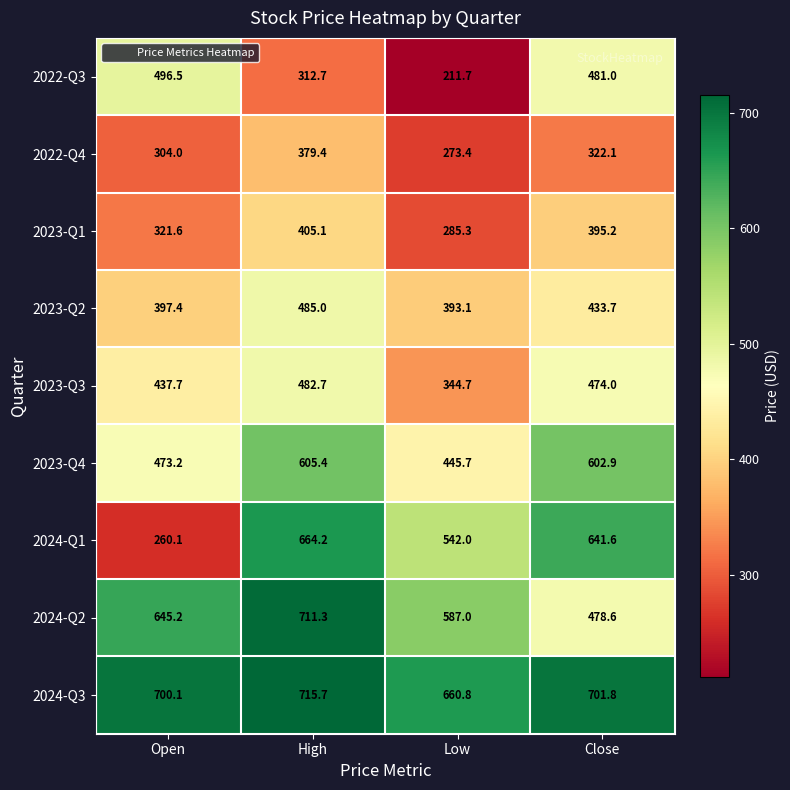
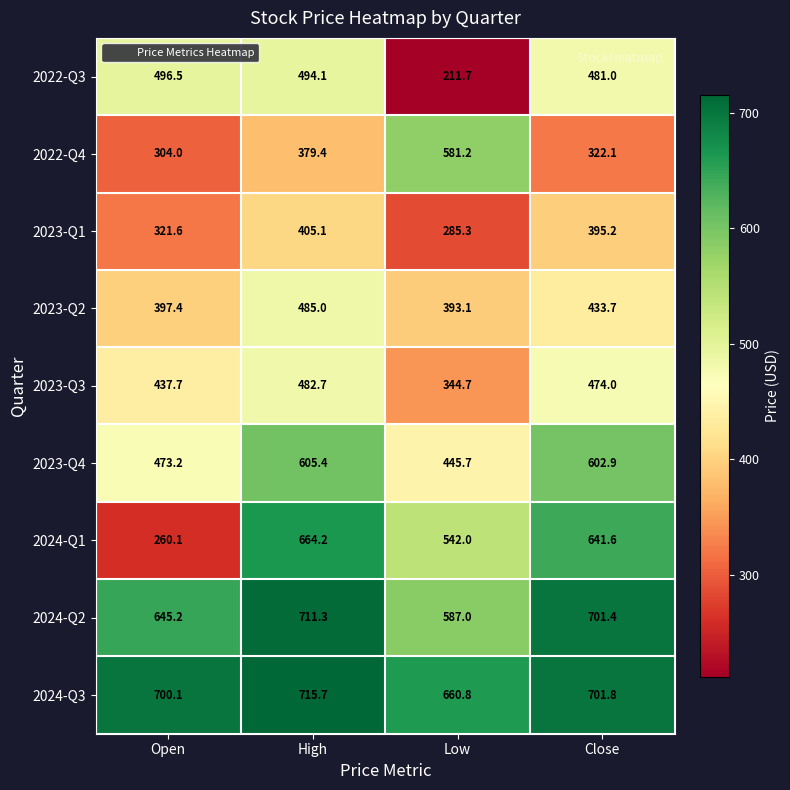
2022-Q3, High: 312.7 -> 494.1
2022-Q4, Low: 273.4 -> 581.2
2024-Q2, Close: 478.6 -> 701.4
